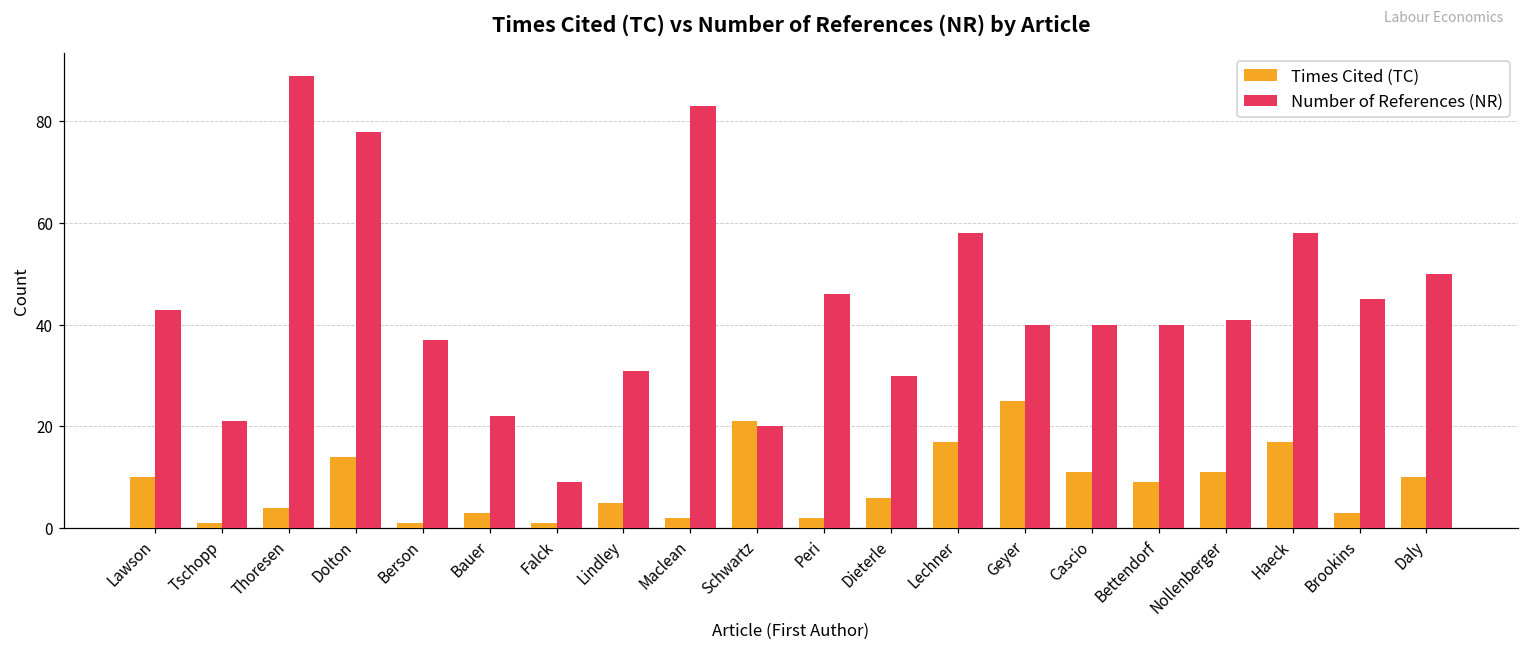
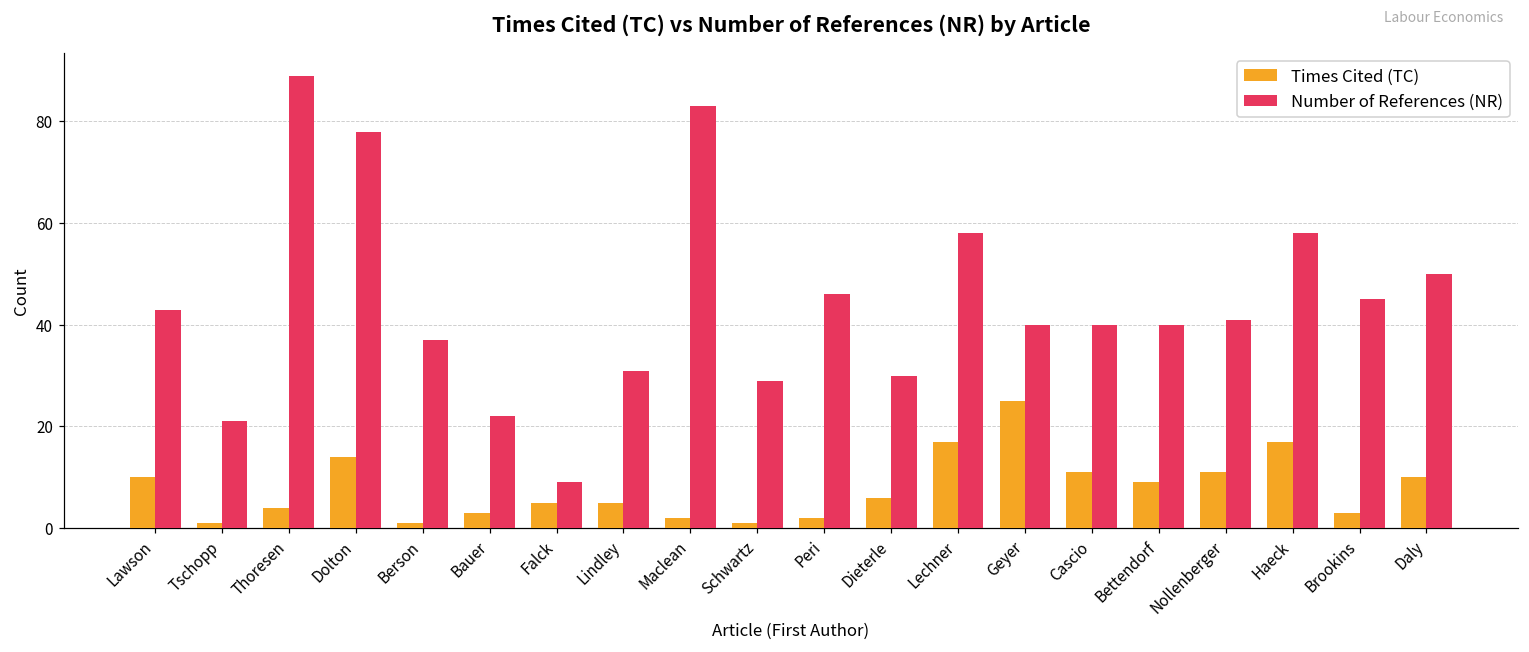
Times Cited (TC), Falck: 1 -> 5
Times Cited (TC), Schwartz: 21 -> 1
Number of References (NR), Schwartz: 20 -> 29
